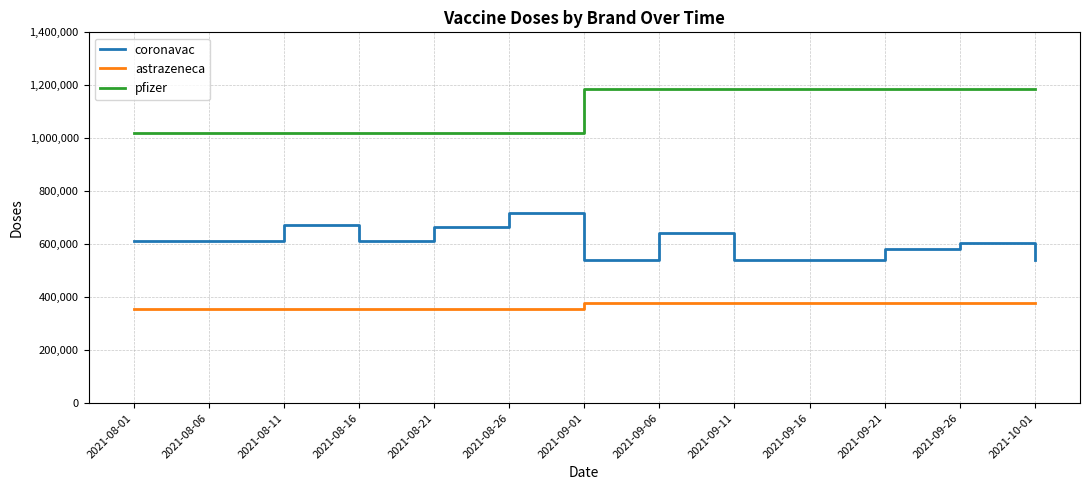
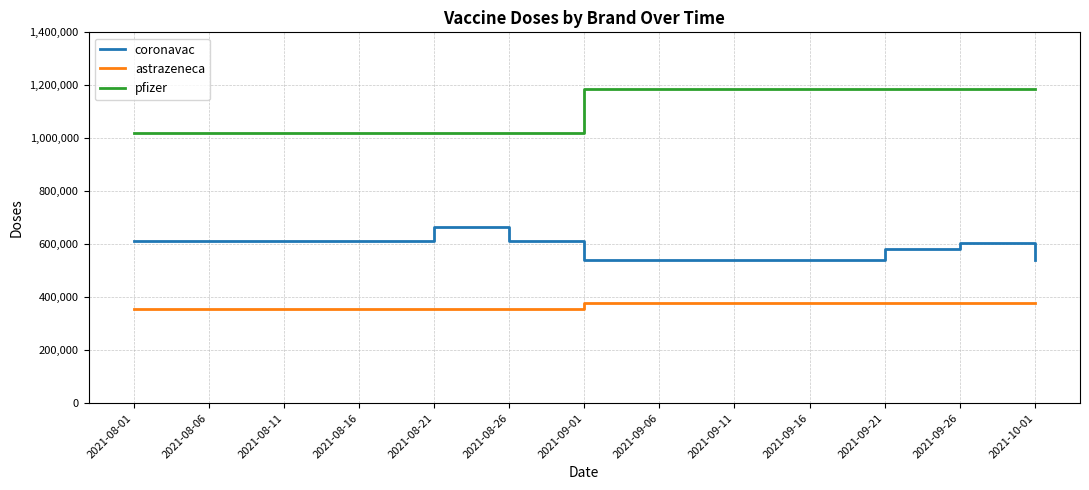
coronavac, 2021-08-11: 670,000 -> 610,000
coronavac, 2021-08-26: 720,000 -> 610,000
coronavac, 2021-09-06: 640,000 -> 540,000
